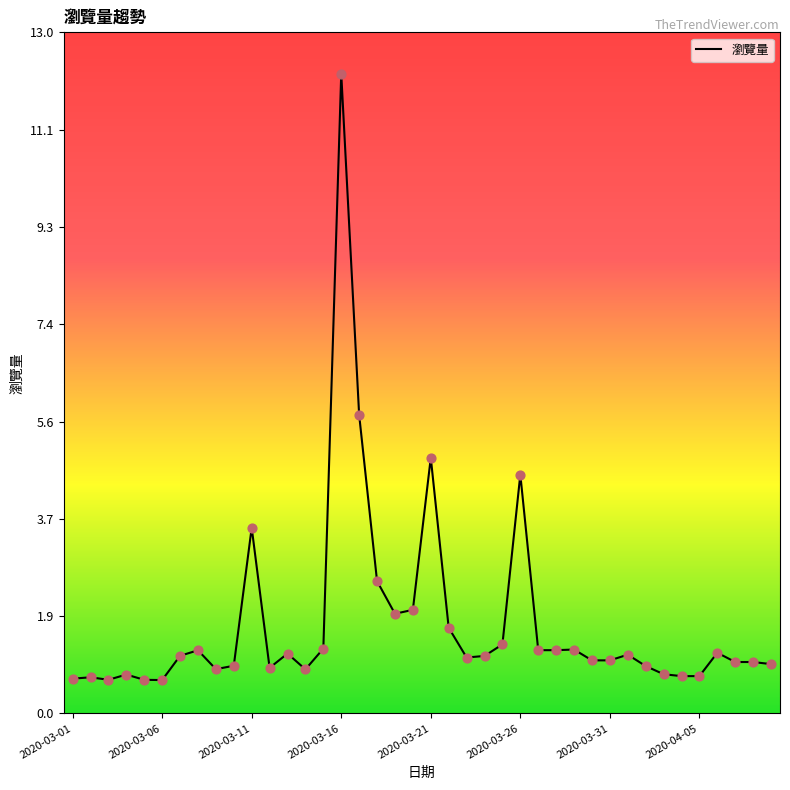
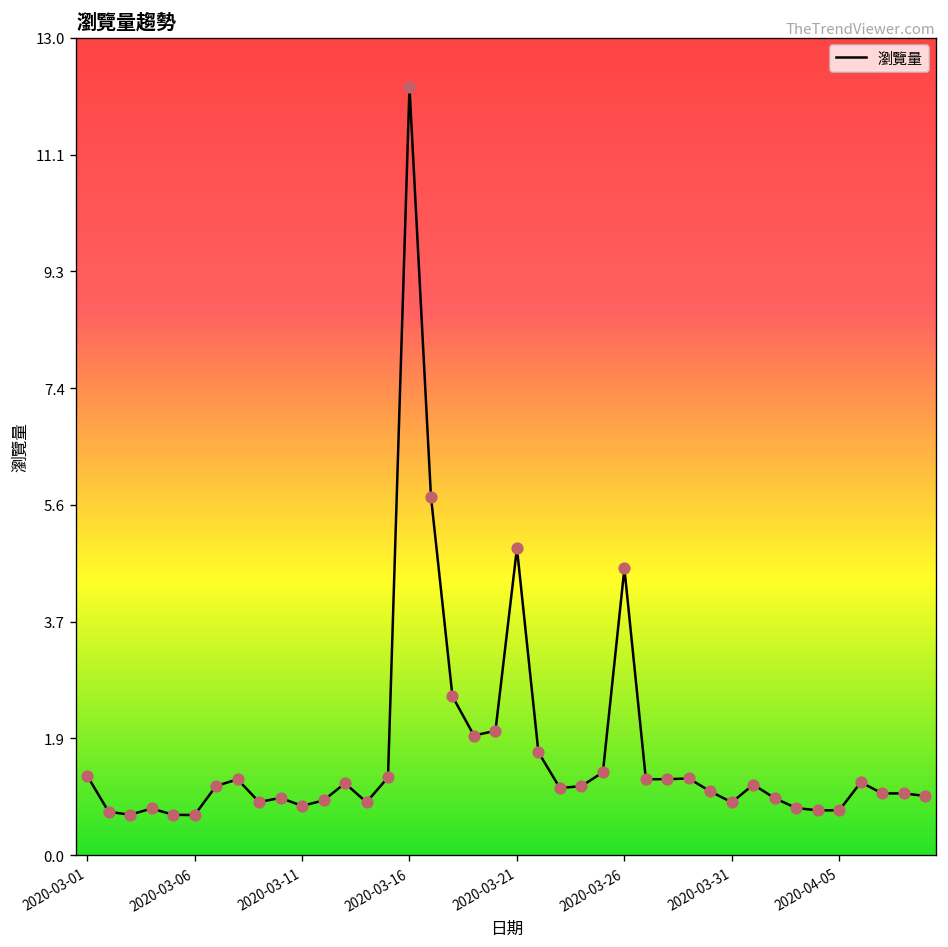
2020-03-01: 0.7 -> 1.3
2020-03-11: 3.5 -> 0.8
2020-03-31: 1.0 -> 0.8
